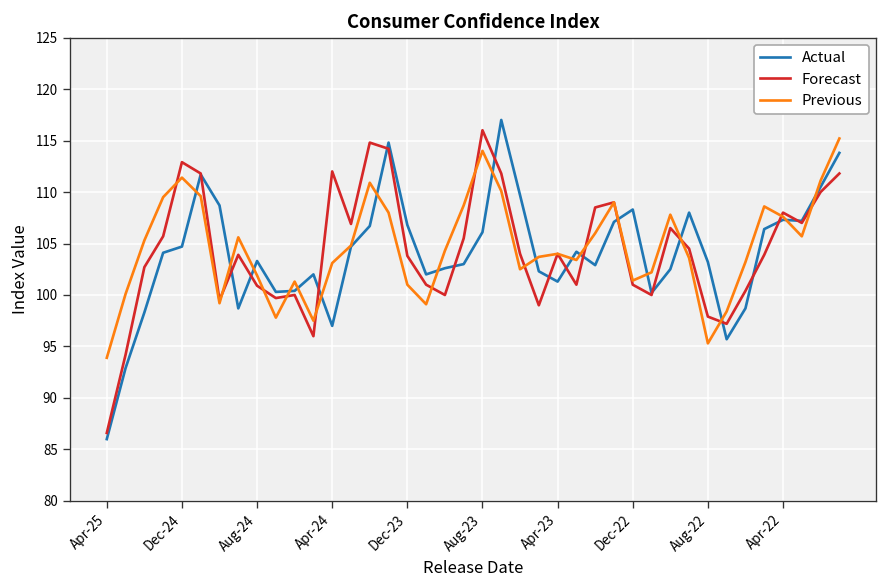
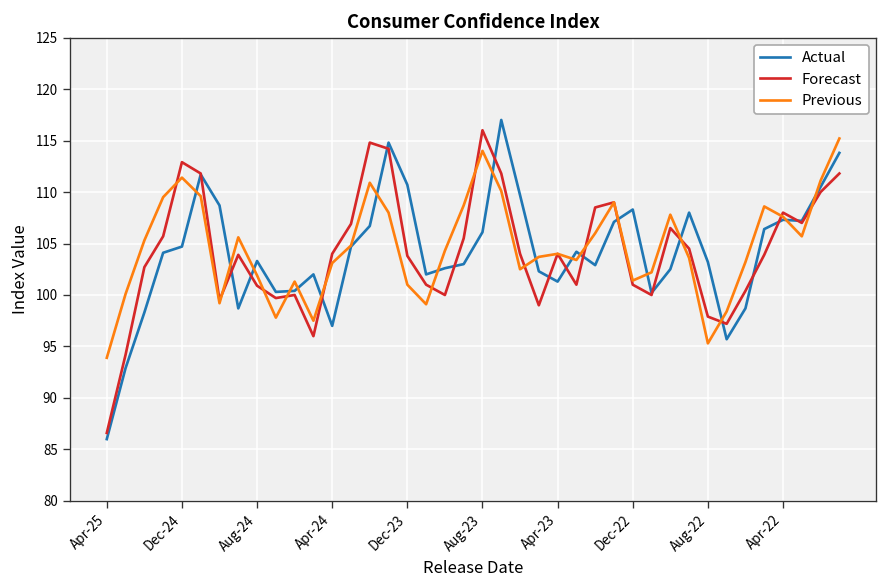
Forecast, Apr-24: 112 -> 104
Actual, Dec-23: 107 -> 111
